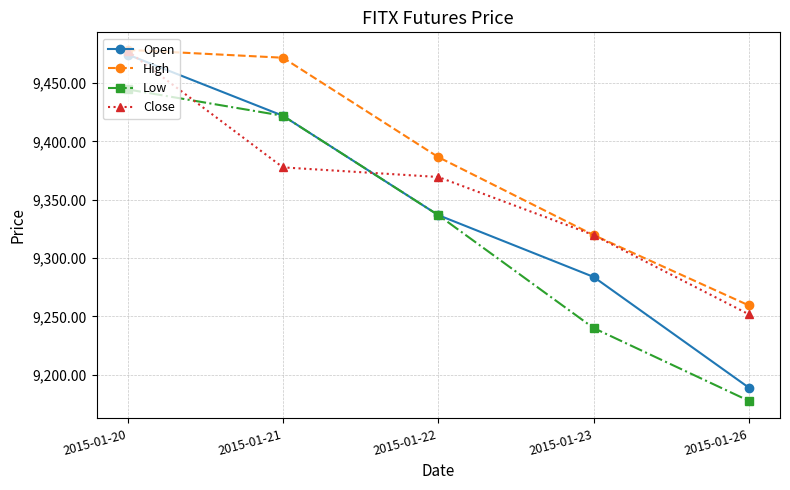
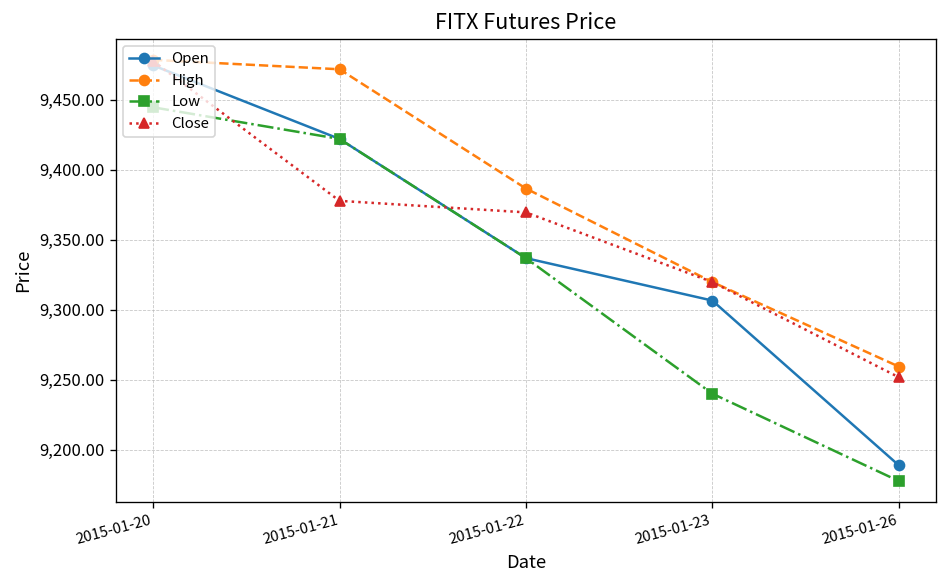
Open, 2015-01-23: 9,284 -> 9,306
